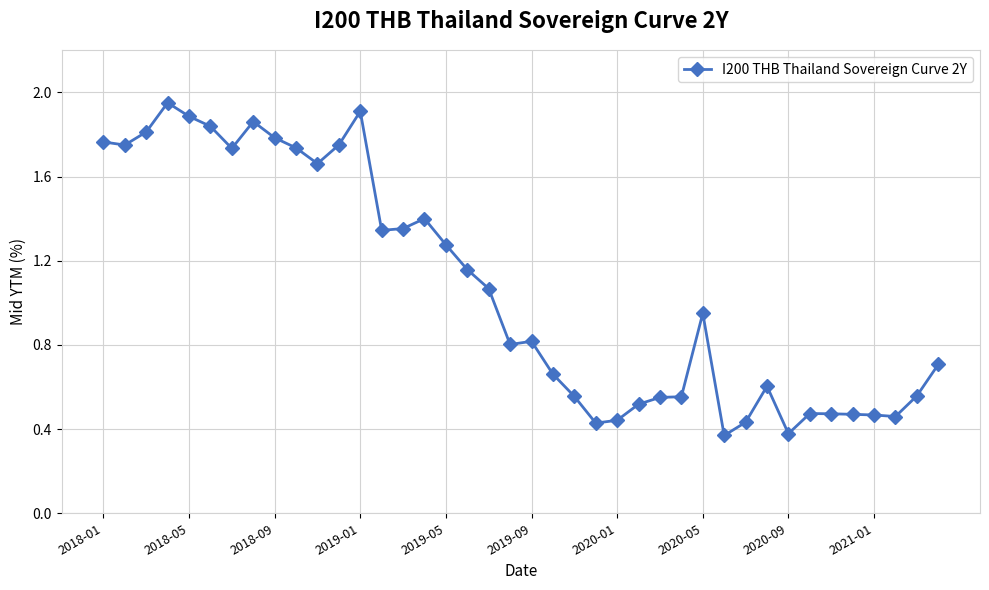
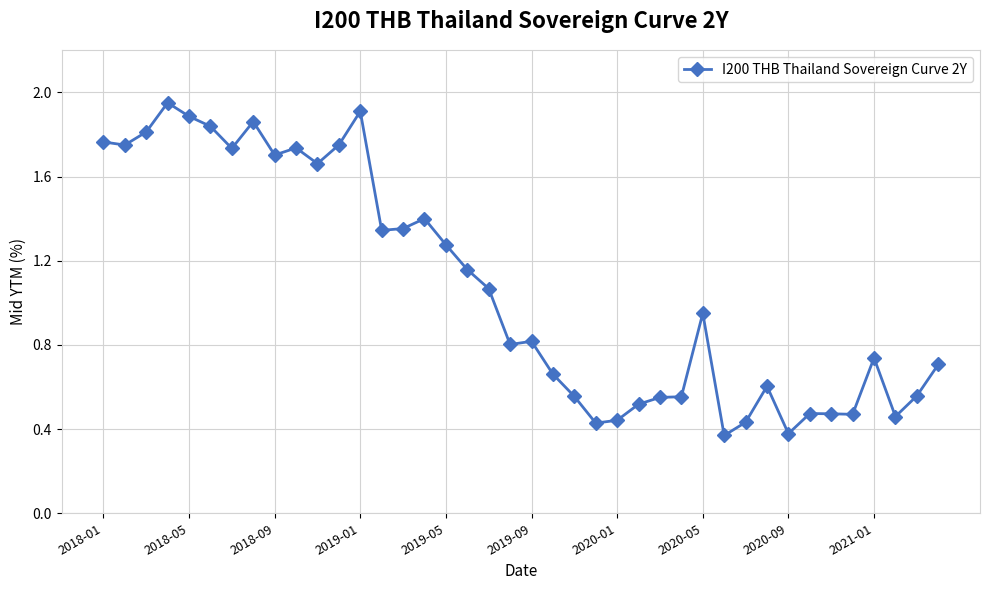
2018-09: 1.78 -> 1.70
2021-01: 0.47 -> 0.74
